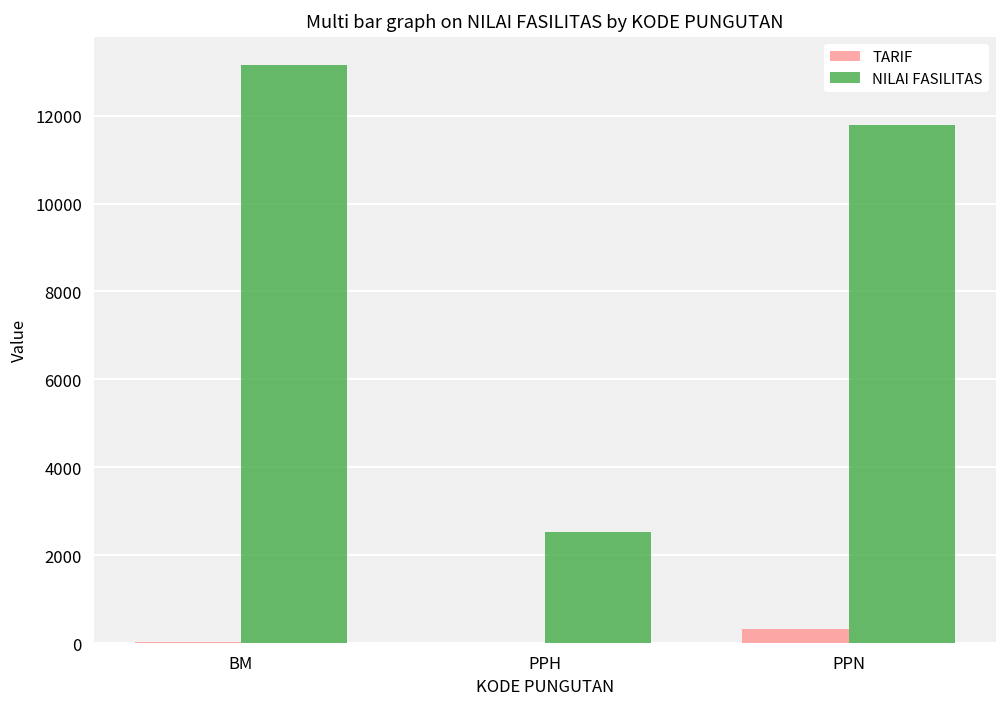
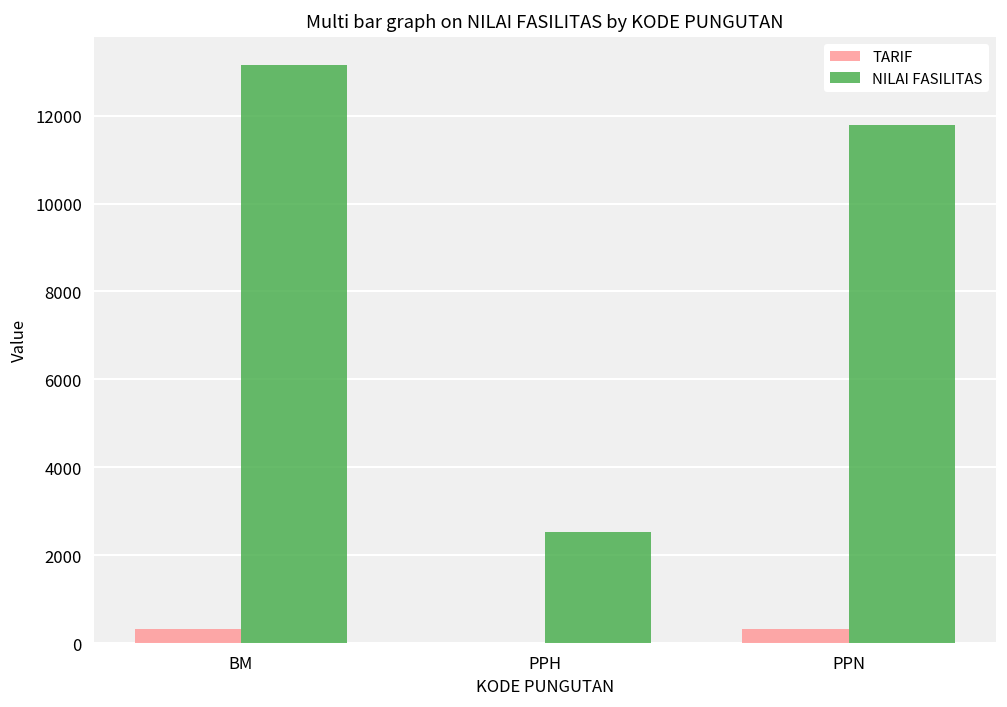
TARIF, BM: 0 -> 300
